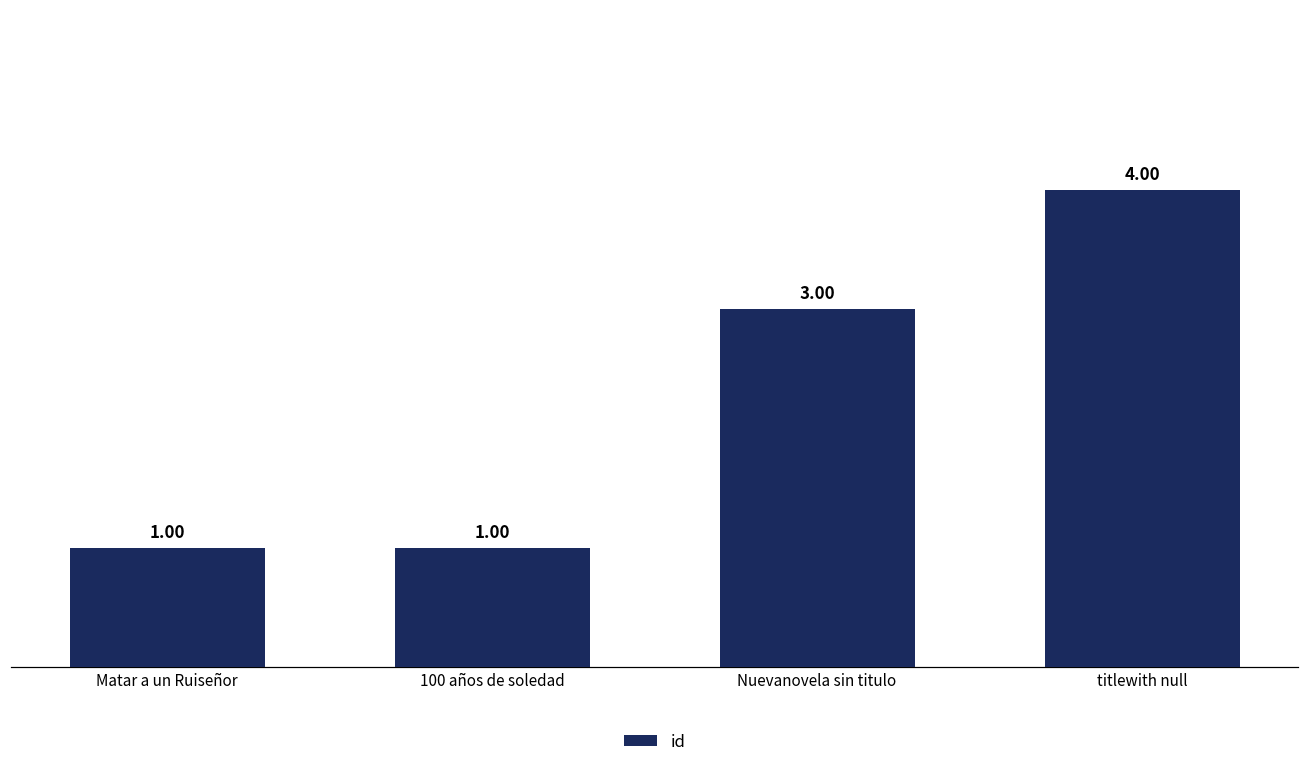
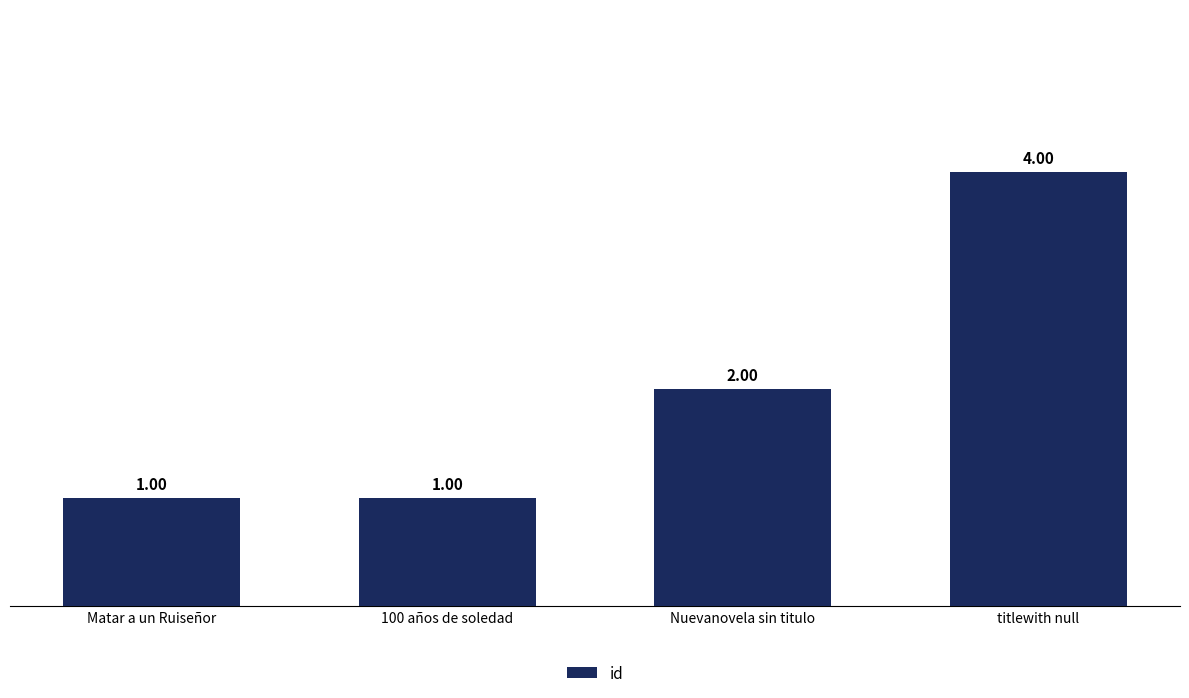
Nuevanovela sin titulo: 3.00 -> 2.00
